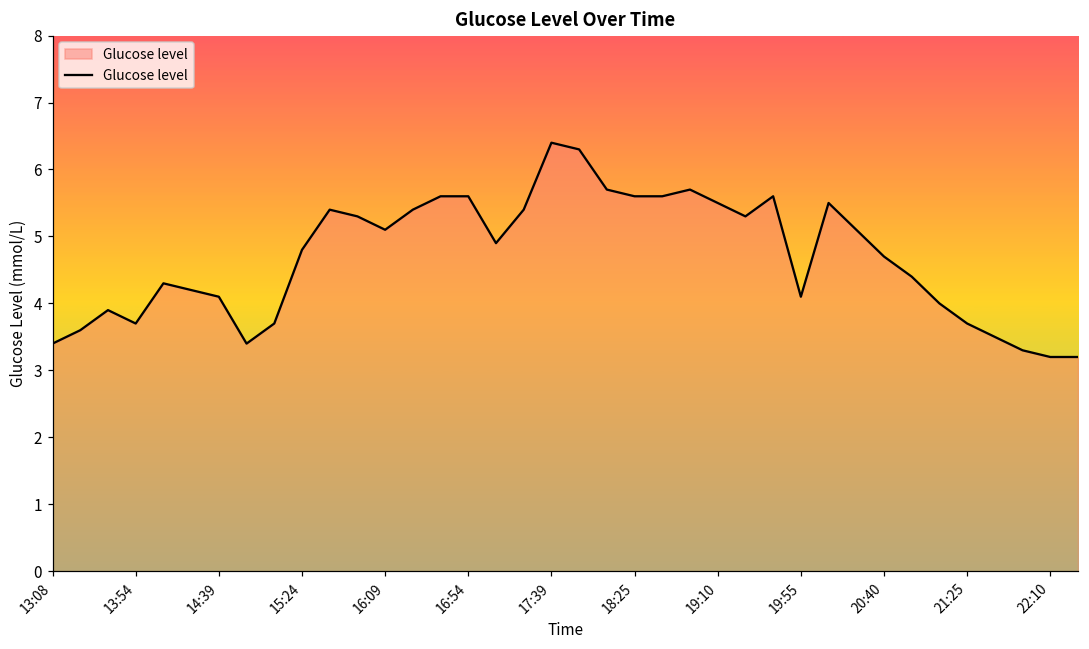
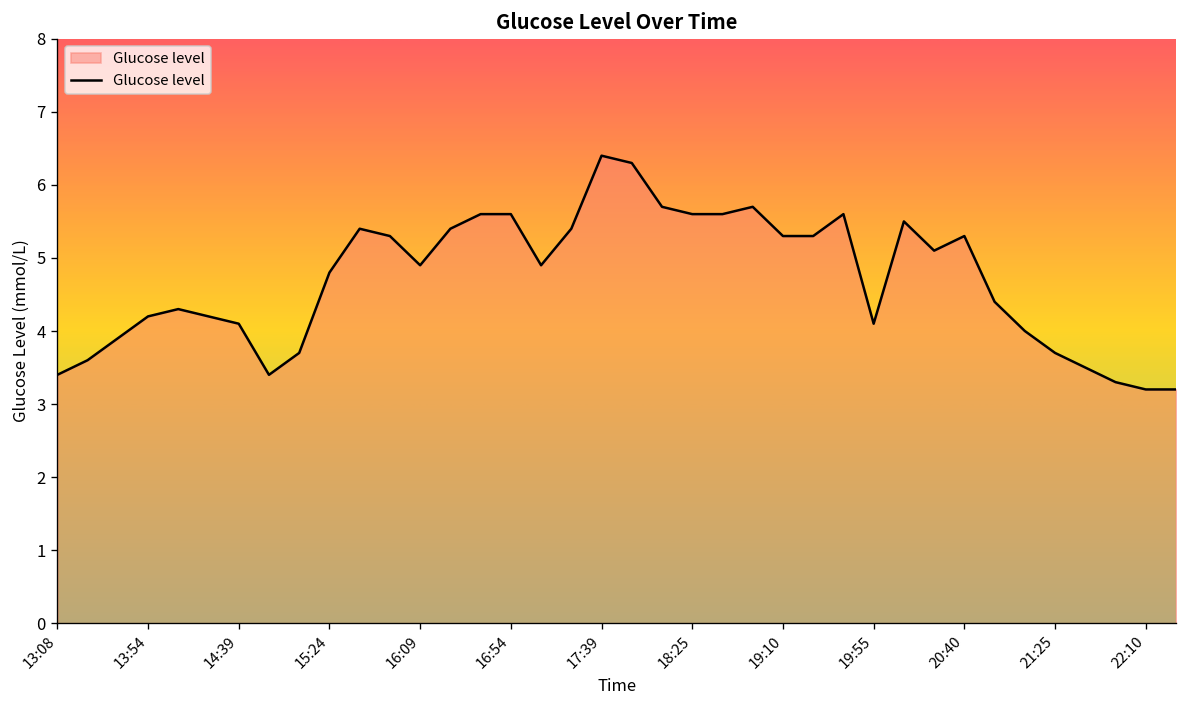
13:54: 3.7 -> 4.2
16:09: 5.1 -> 4.9
19:10: 5.5 -> 5.3
20:40: 4.7 -> 5.3
